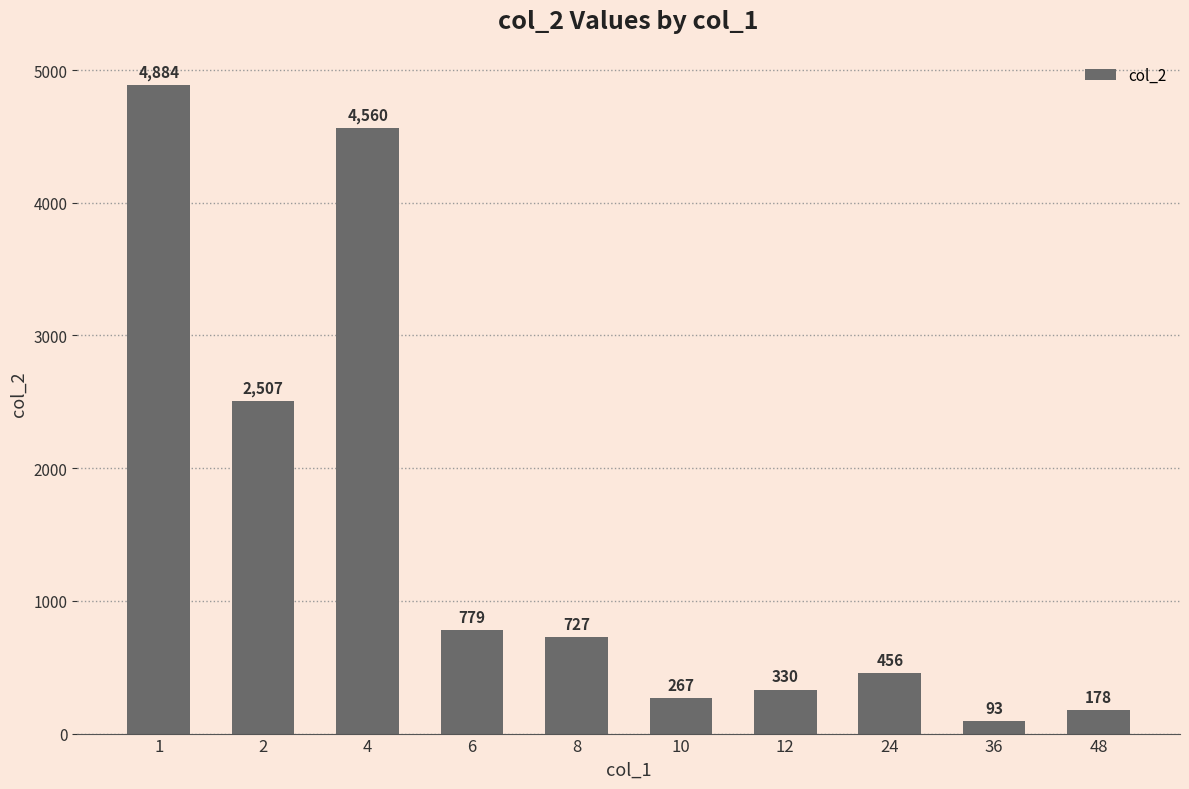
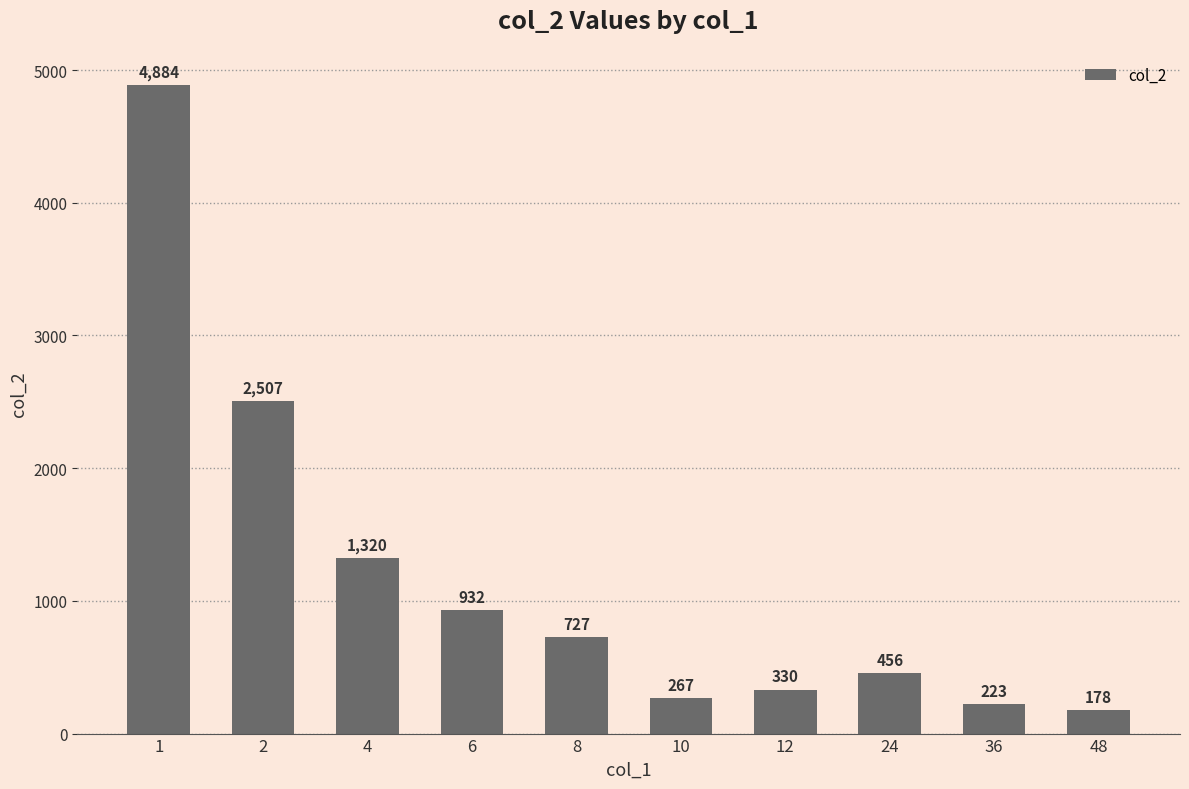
4: 4,560 -> 1,320
6: 779 -> 932
36: 93 -> 223
